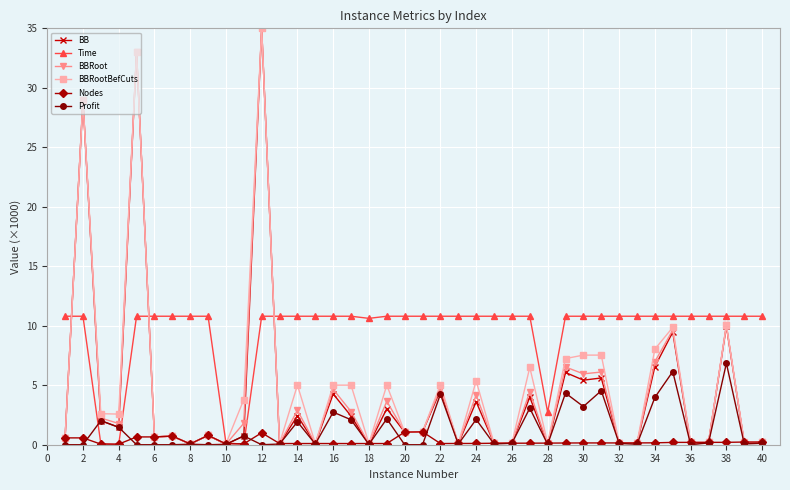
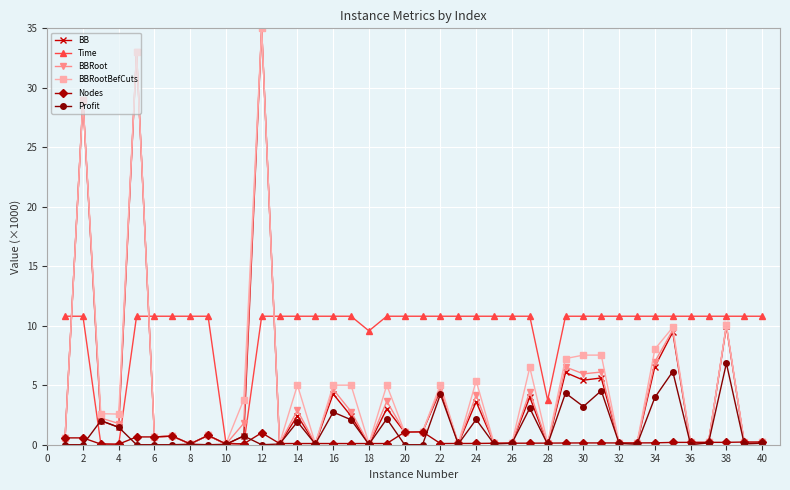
Time, 18: 10.6 -> 9.6
Time, 28: 2.7 -> 3.7
